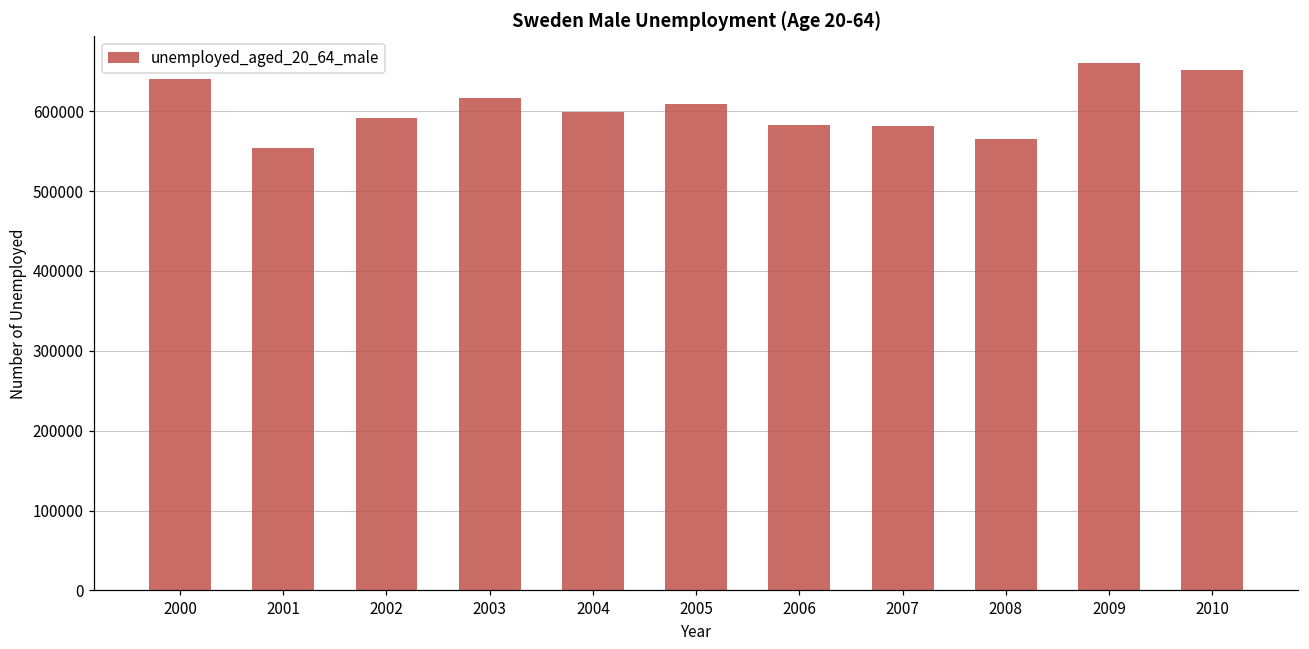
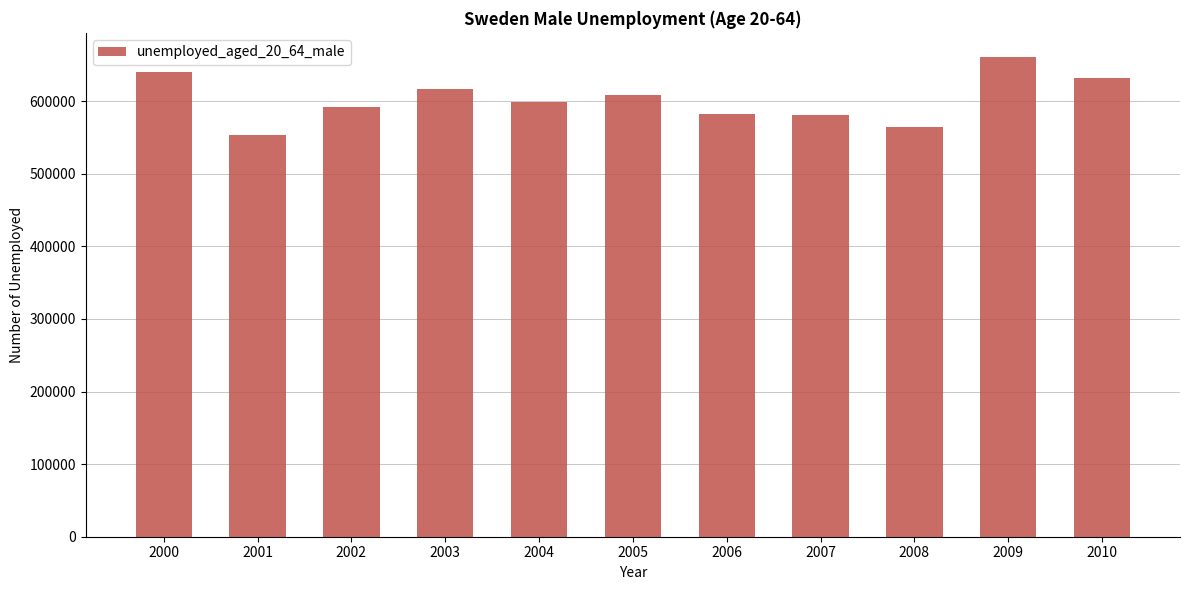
2010: 650000 -> 630000
